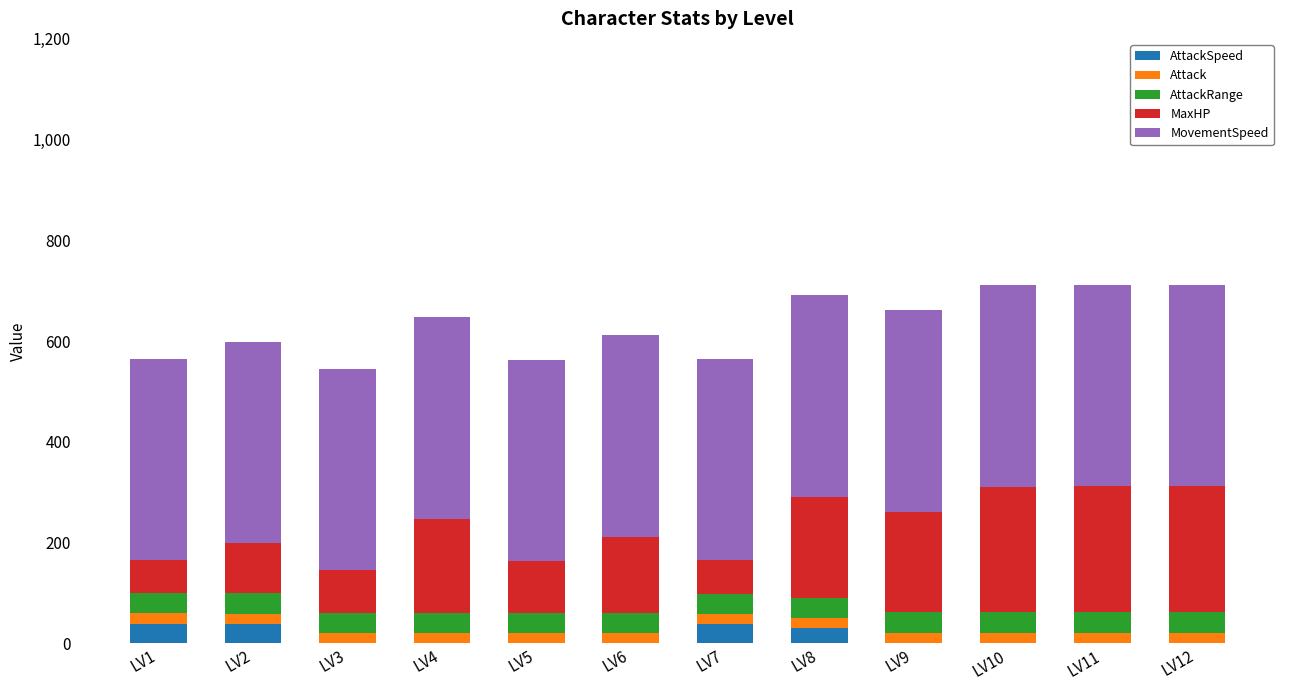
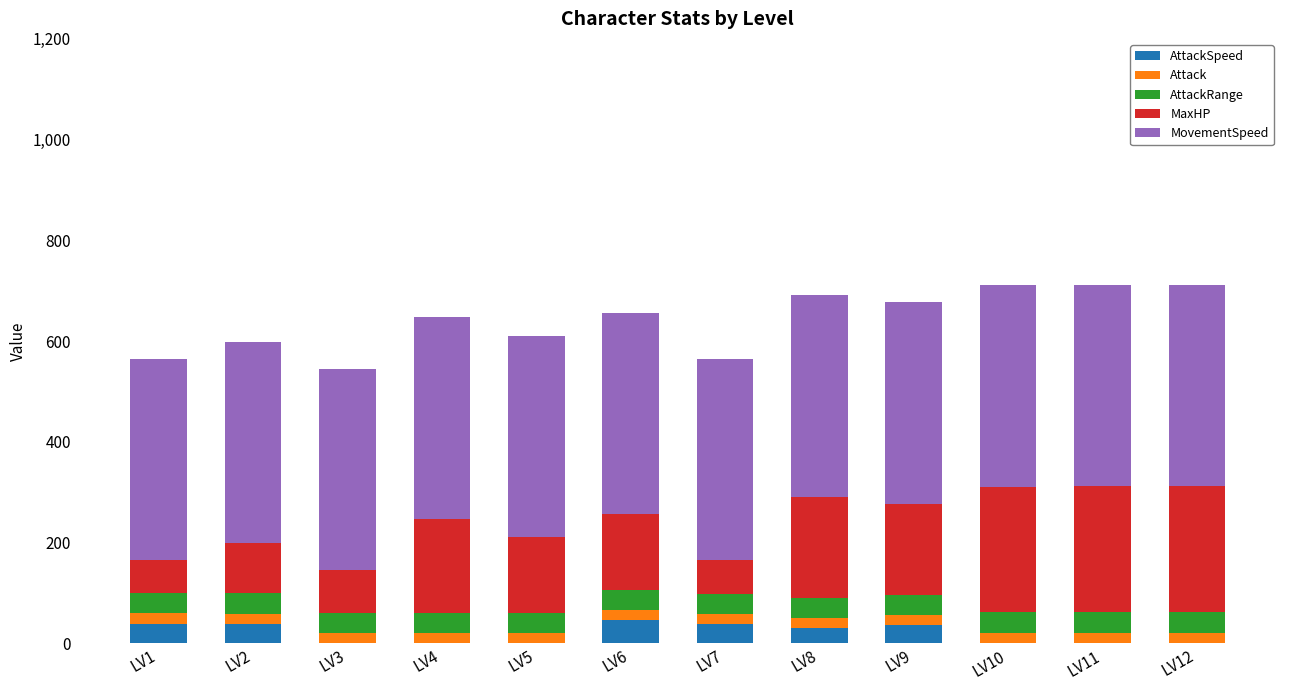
MaxHP, LV5: 100 -> 150
AttackSpeed, LV6: 0 -> 50
AttackSpeed, LV9: 0 -> 40
MaxHP, LV9: 200 -> 180
